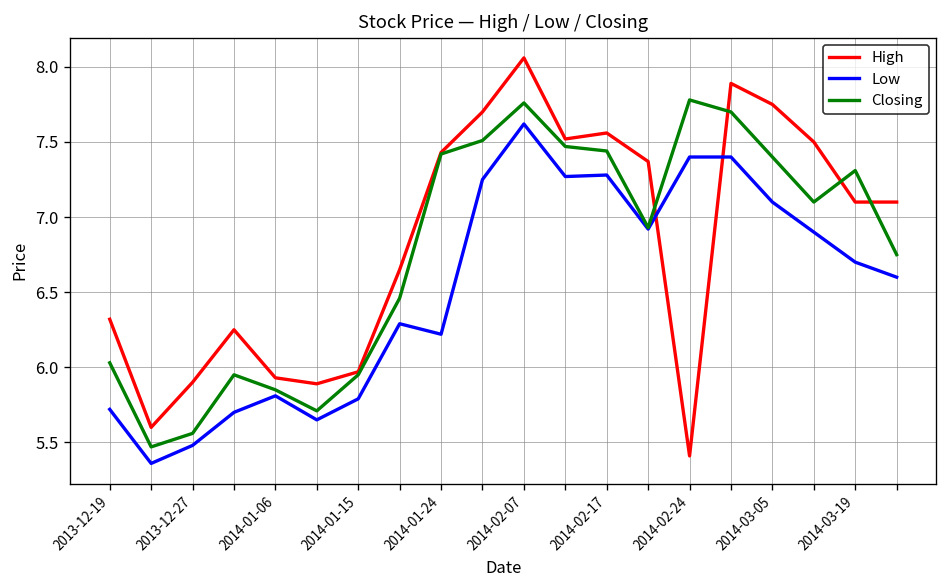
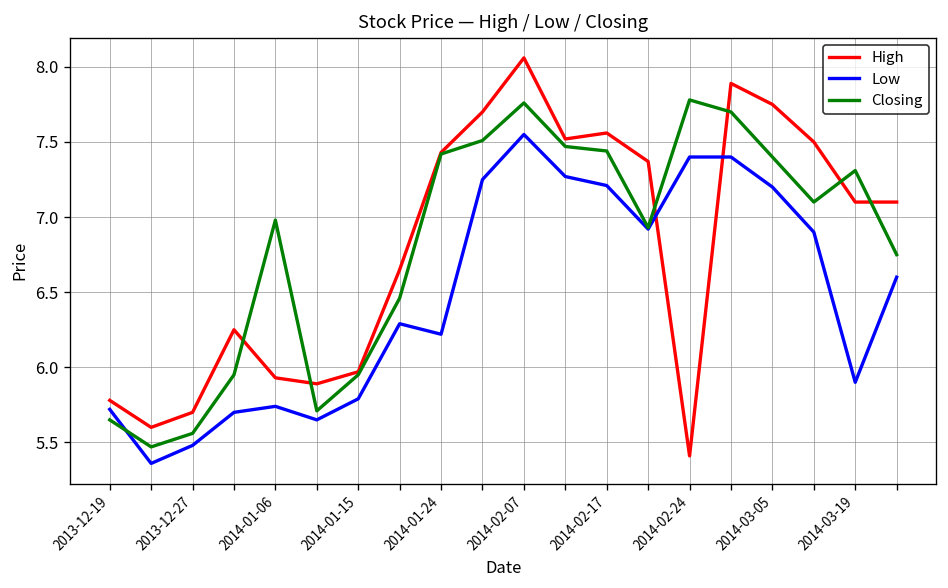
High, 2013-12-19: 6.32 -> 5.78
Closing, 2013-12-19: 6.03 -> 5.65
High, 2013-12-27: 5.9 -> 5.7
Low, 2014-01-06: 5.81 -> 5.74
Closing, 2014-01-06: 5.85 -> 6.98
Low, 2014-02-07: 7.62 -> 7.55
Low, 2014-02-17: 7.28 -> 7.21
Low, 2014-03-05: 7.1 -> 7.2
Low, 2014-03-19: 6.7 -> 5.9
